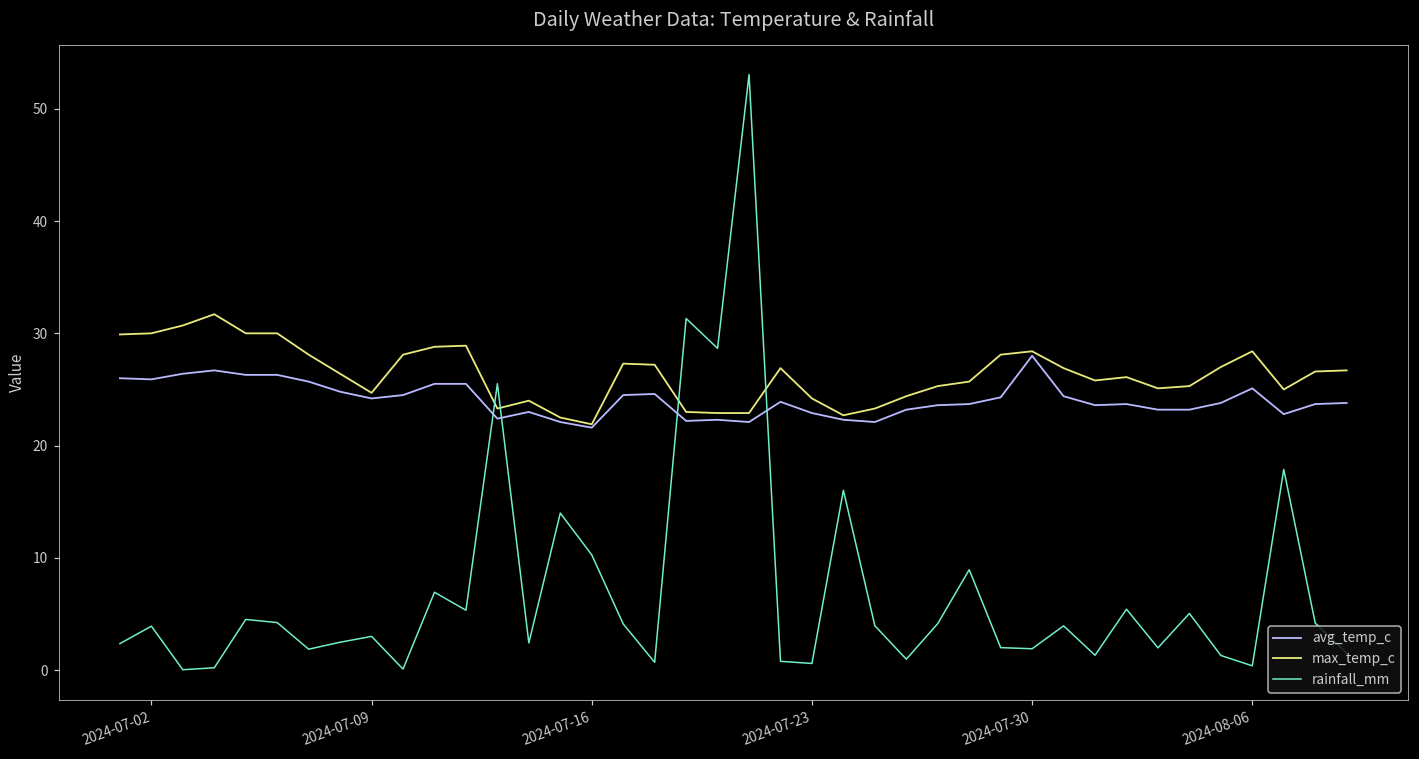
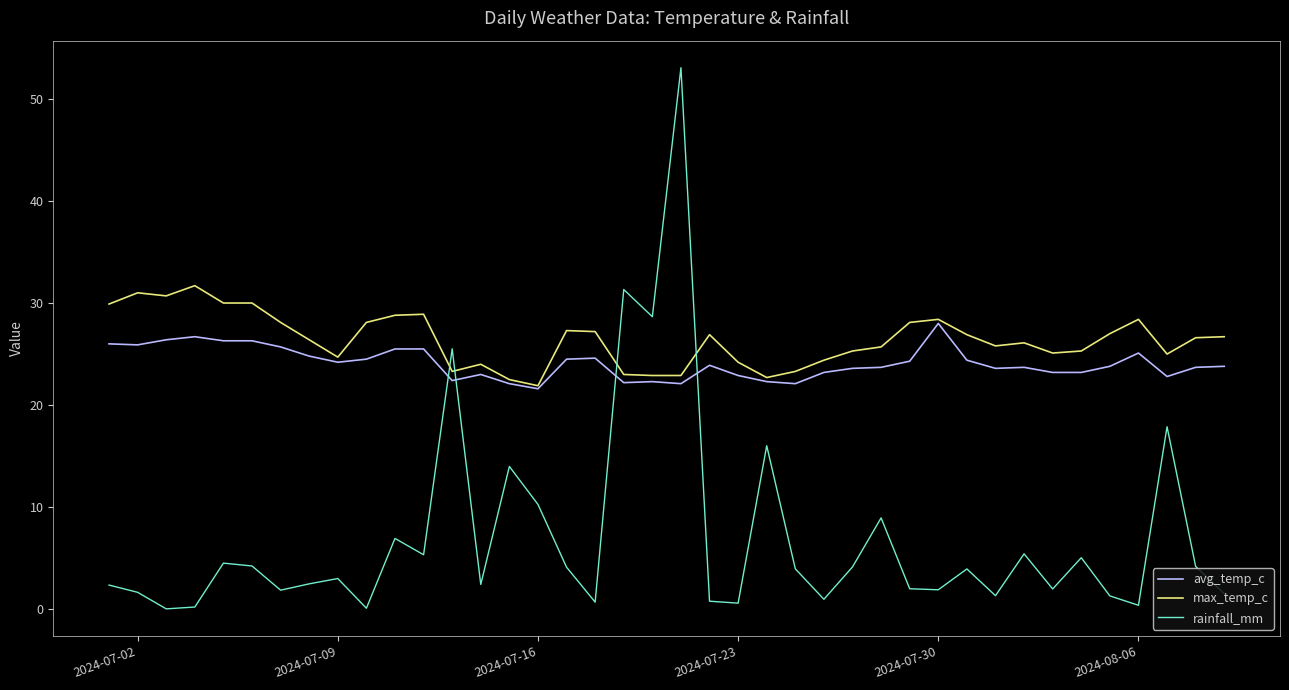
max_temp_c, 2024-07-02: 30 -> 31
rainfall_mm, 2024-07-02: 3.9 -> 1.7
